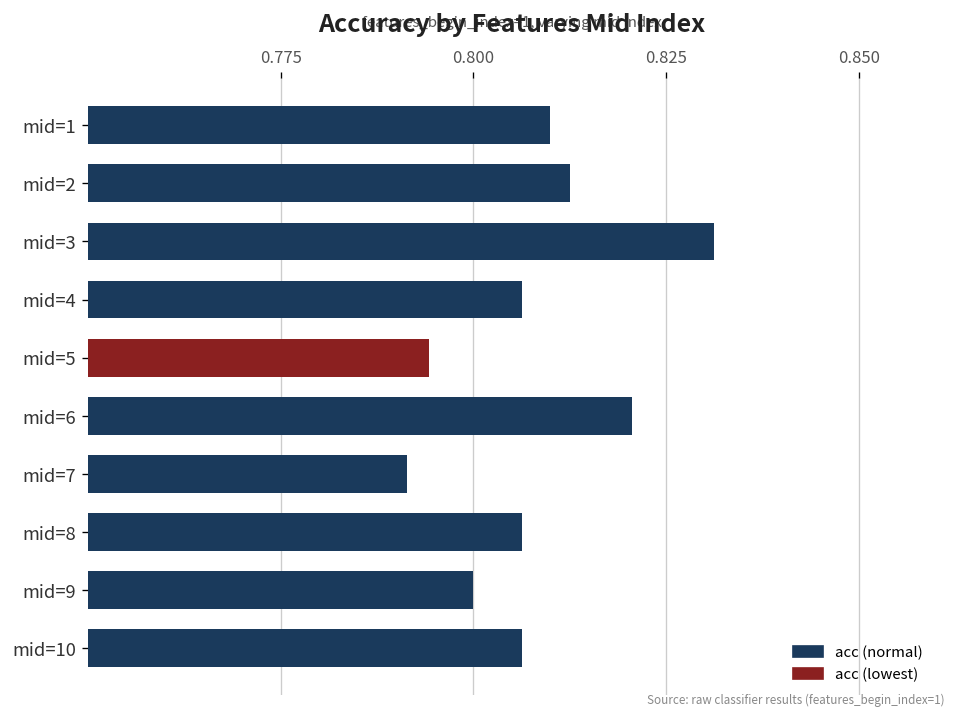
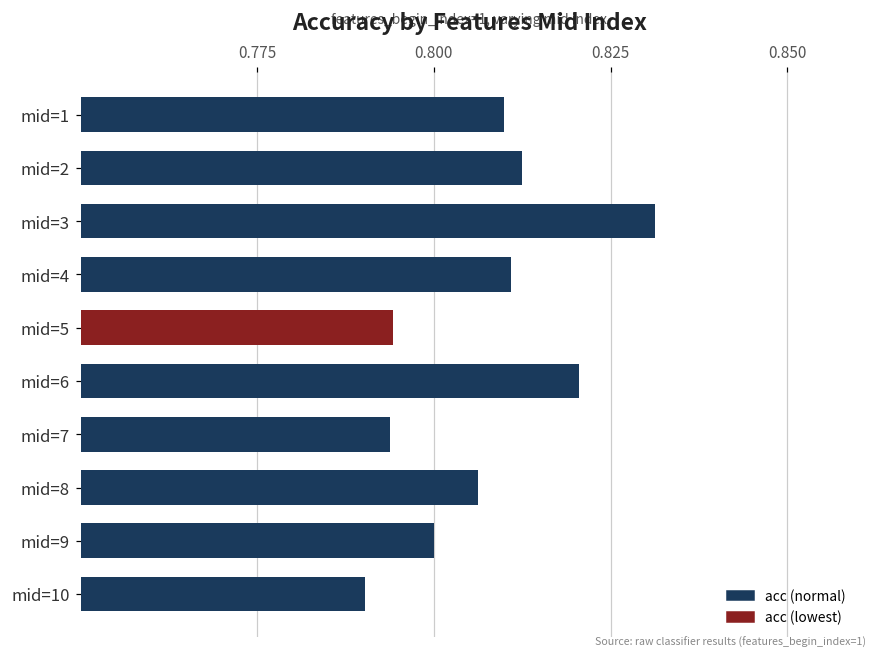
mid=4: 0.806 -> 0.811
mid=7: 0.791 -> 0.794
mid=10: 0.806 -> 0.790
